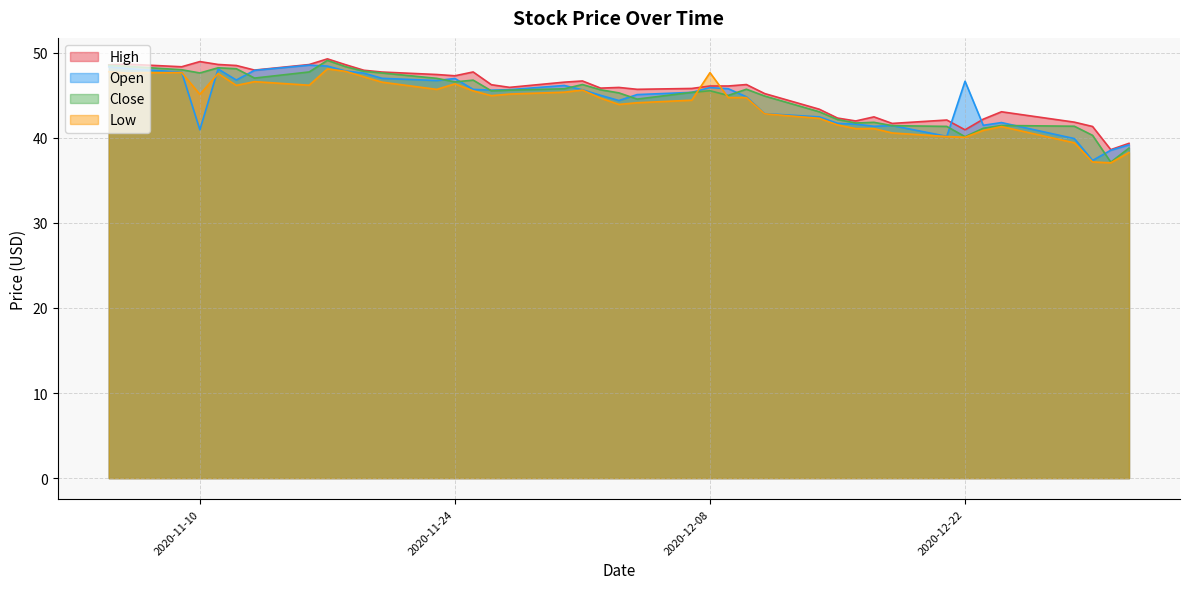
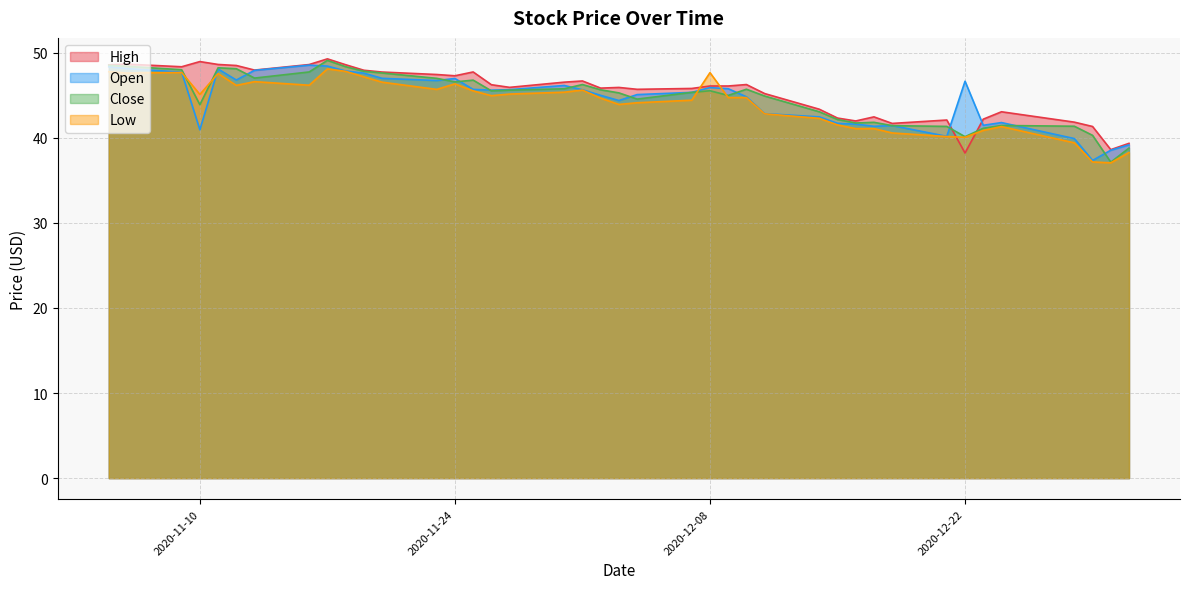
Close, 2020-11-10: 48 -> 44
High, 2020-12-22: 41 -> 38
